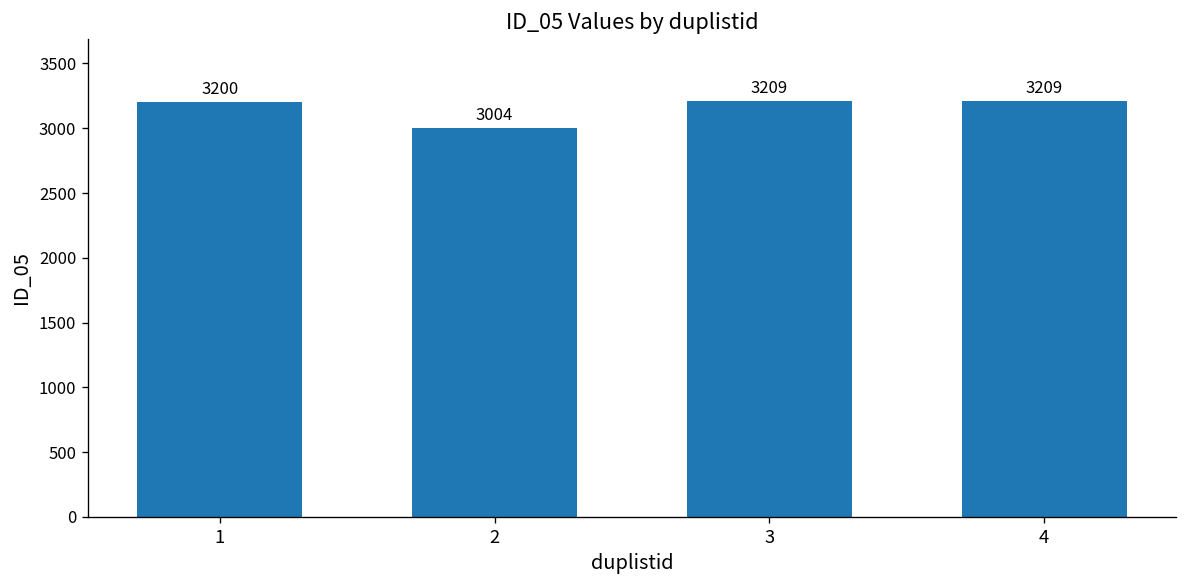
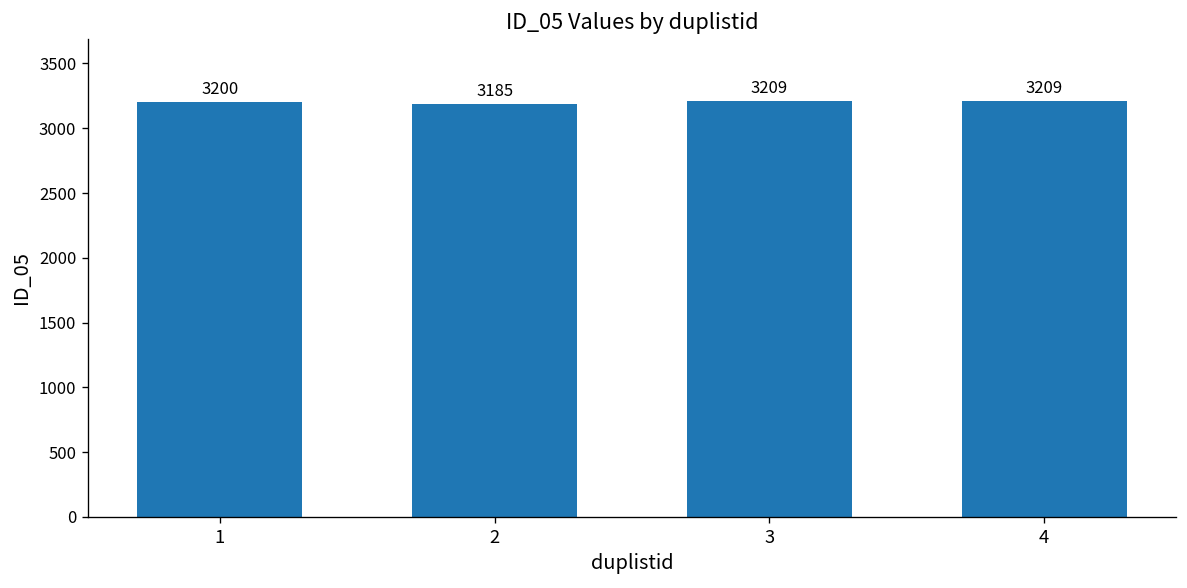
2: 3004 -> 3185
